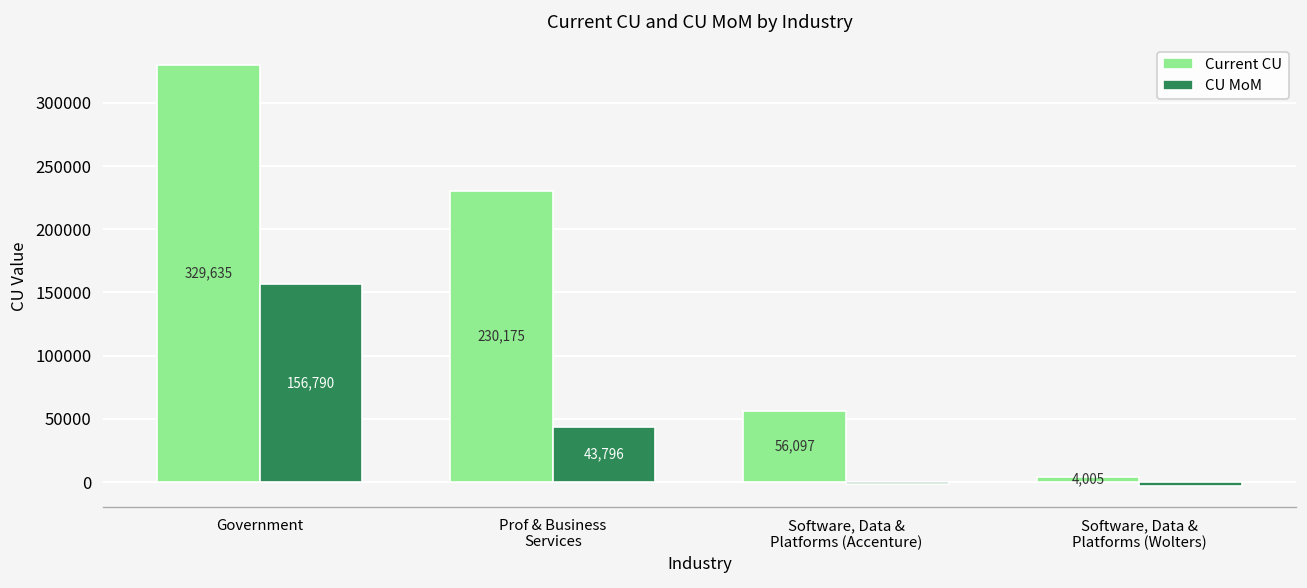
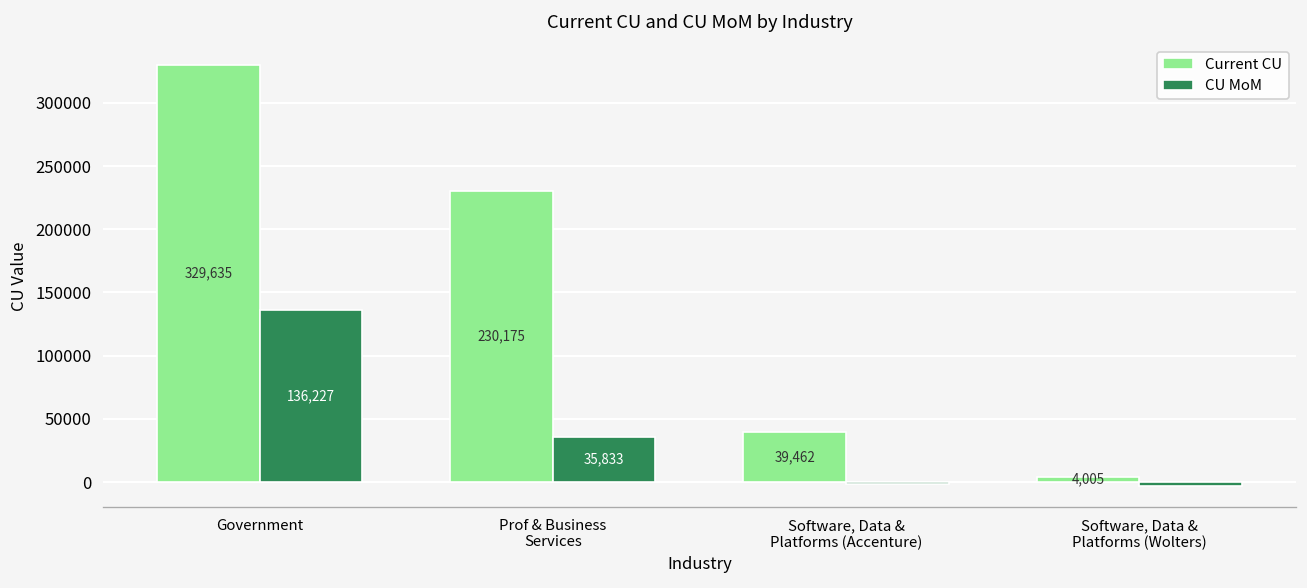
CU MoM, Government: 156,790 -> 136,227
CU MoM, Prof & Business Services: 43,796 -> 35,833
Current CU, Software, Data & Platforms (Accenture): 56,097 -> 39,462
